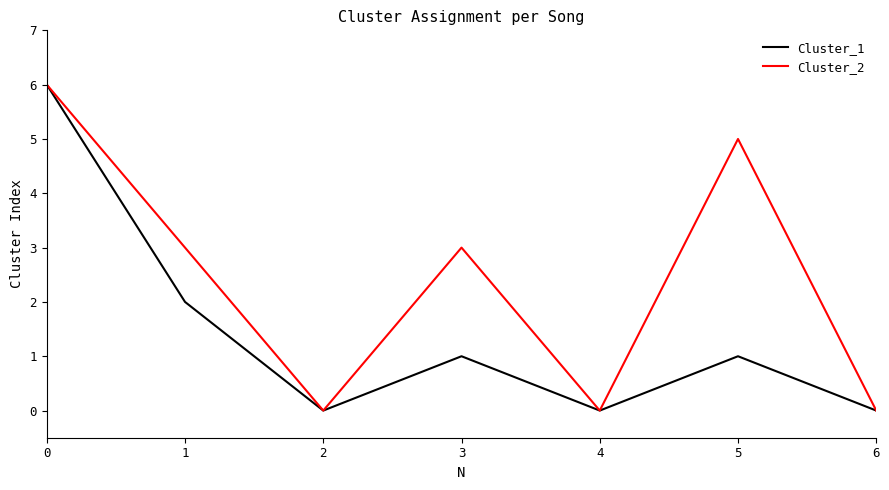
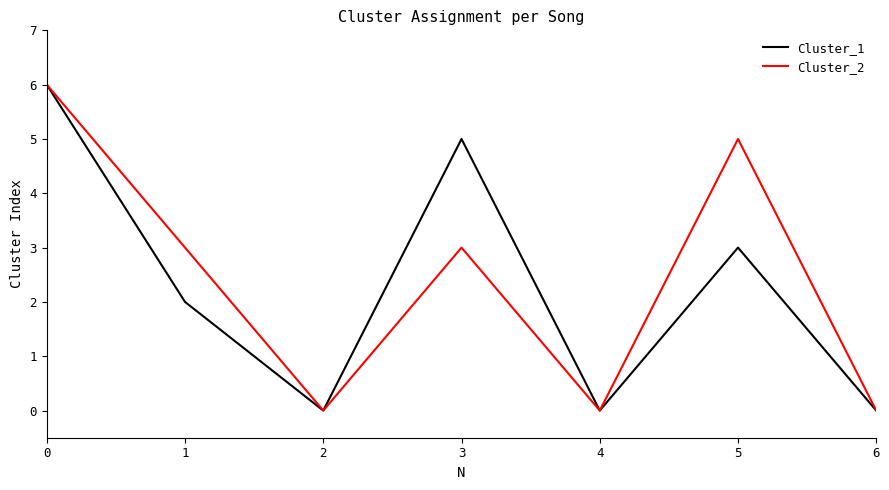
Cluster_1, 3: 1 -> 5
Cluster_1, 5: 1 -> 3
